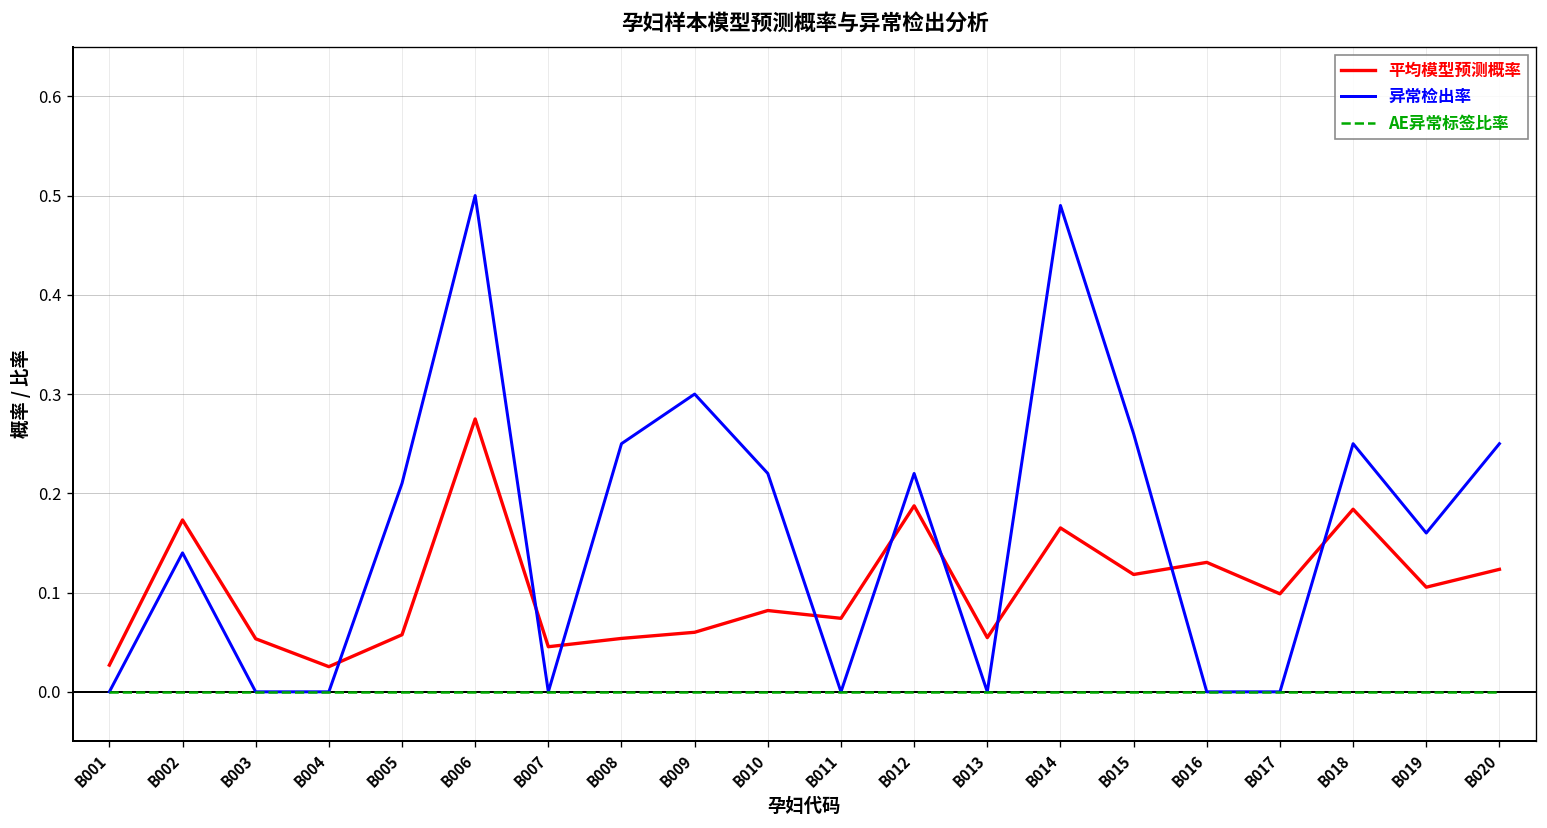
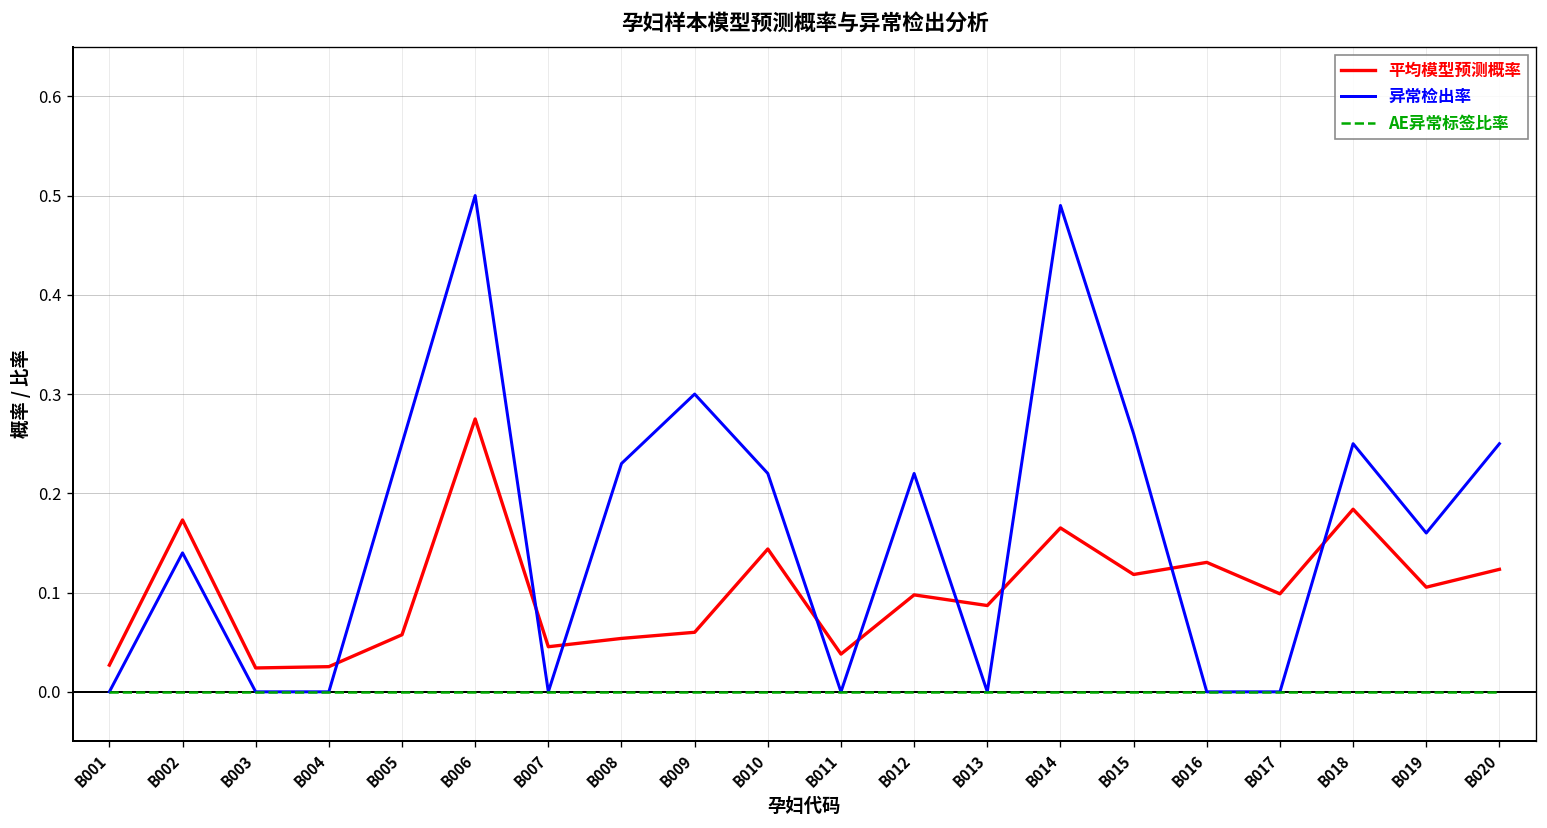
平均模型预测概率, B003: 0.05 -> 0.02
异常检出率, B005: 0.21 -> 0.25
异常检出率, B008: 0.25 -> 0.23
平均模型预测概率, B010: 0.08 -> 0.14
平均模型预测概率, B011: 0.07 -> 0.04
平均模型预测概率, B012: 0.19 -> 0.10
平均模型预测概率, B013: 0.05 -> 0.09
